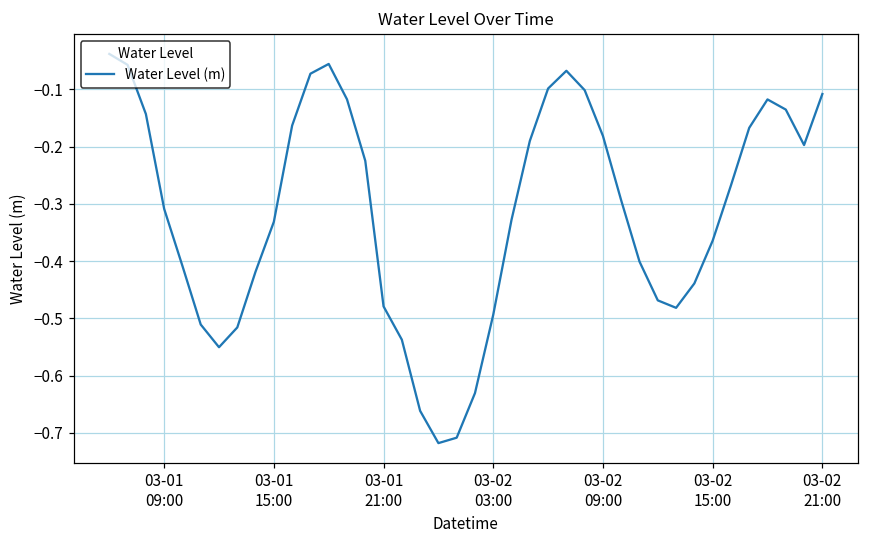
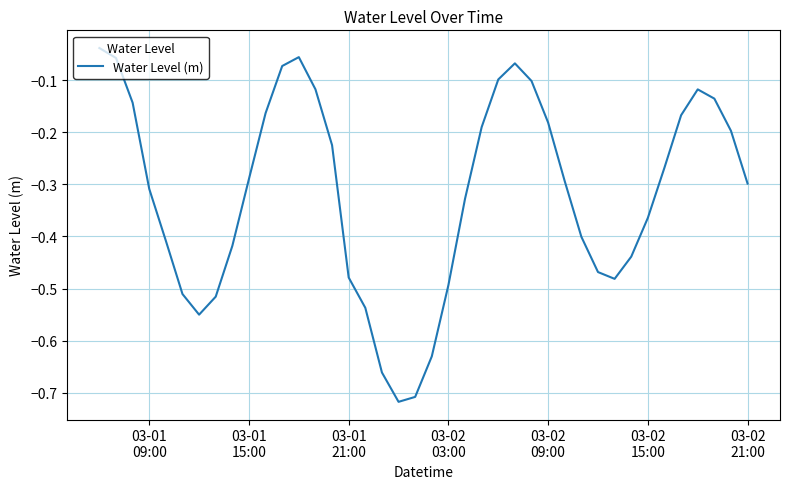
03-01 15:00: -0.33 -> -0.29
03-02 21:00: -0.11 -> -0.30
